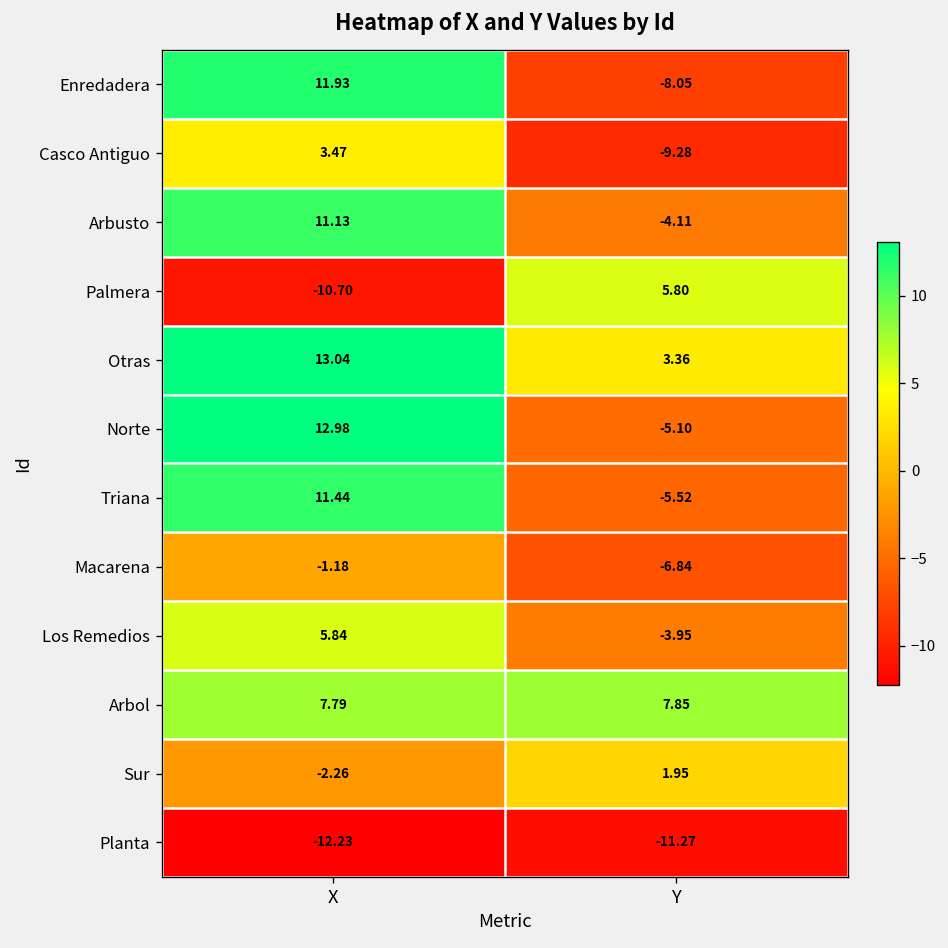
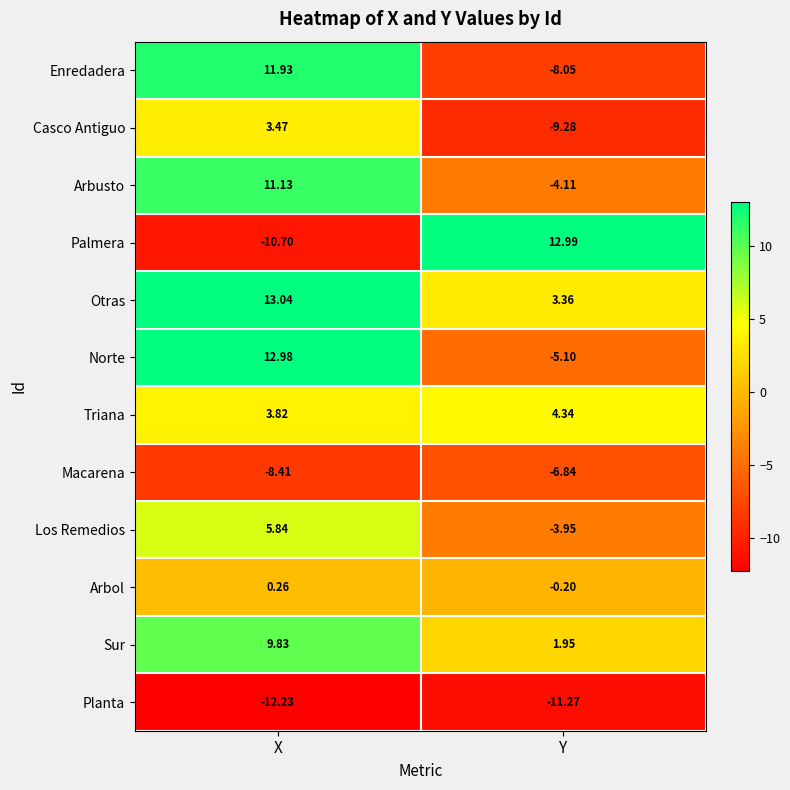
Palmera, Y: 5.80 -> 12.99
Triana, X: 11.44 -> 3.82
Triana, Y: -5.52 -> 4.34
Macarena, X: -1.18 -> -8.41
Arbol, X: 7.79 -> 0.26
Arbol, Y: 7.85 -> -0.20
Sur, X: -2.26 -> 9.83
